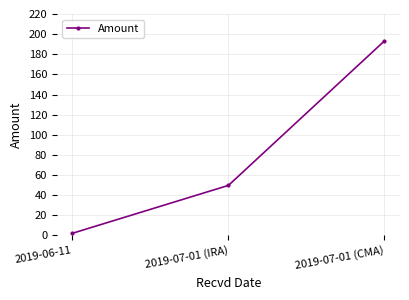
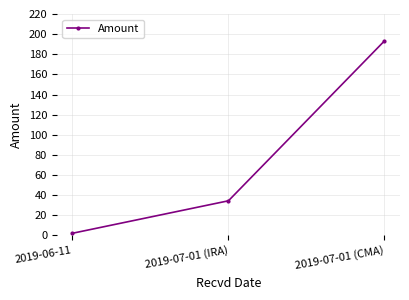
2019-07-01 (IRA): 50 -> 34
